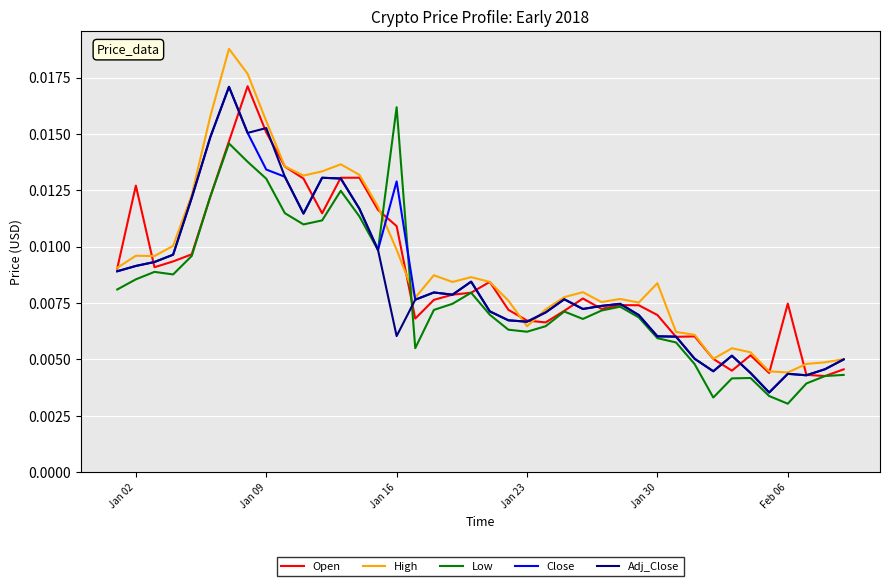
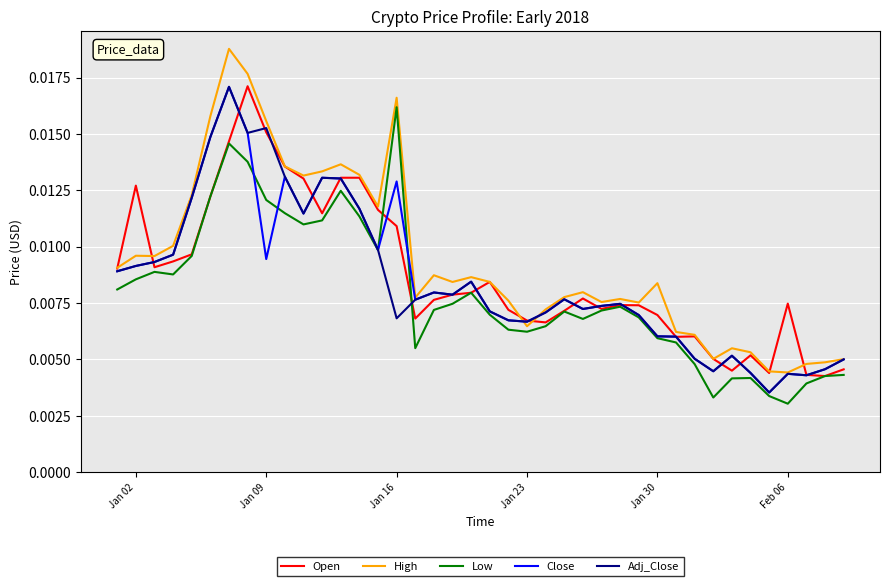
Low, Jan 09: 0.0130 -> 0.0121
Close, Jan 09: 0.0134 -> 0.0095
High, Jan 16: 0.0099 -> 0.0166
Adj_Close, Jan 16: 0.0060 -> 0.0068
